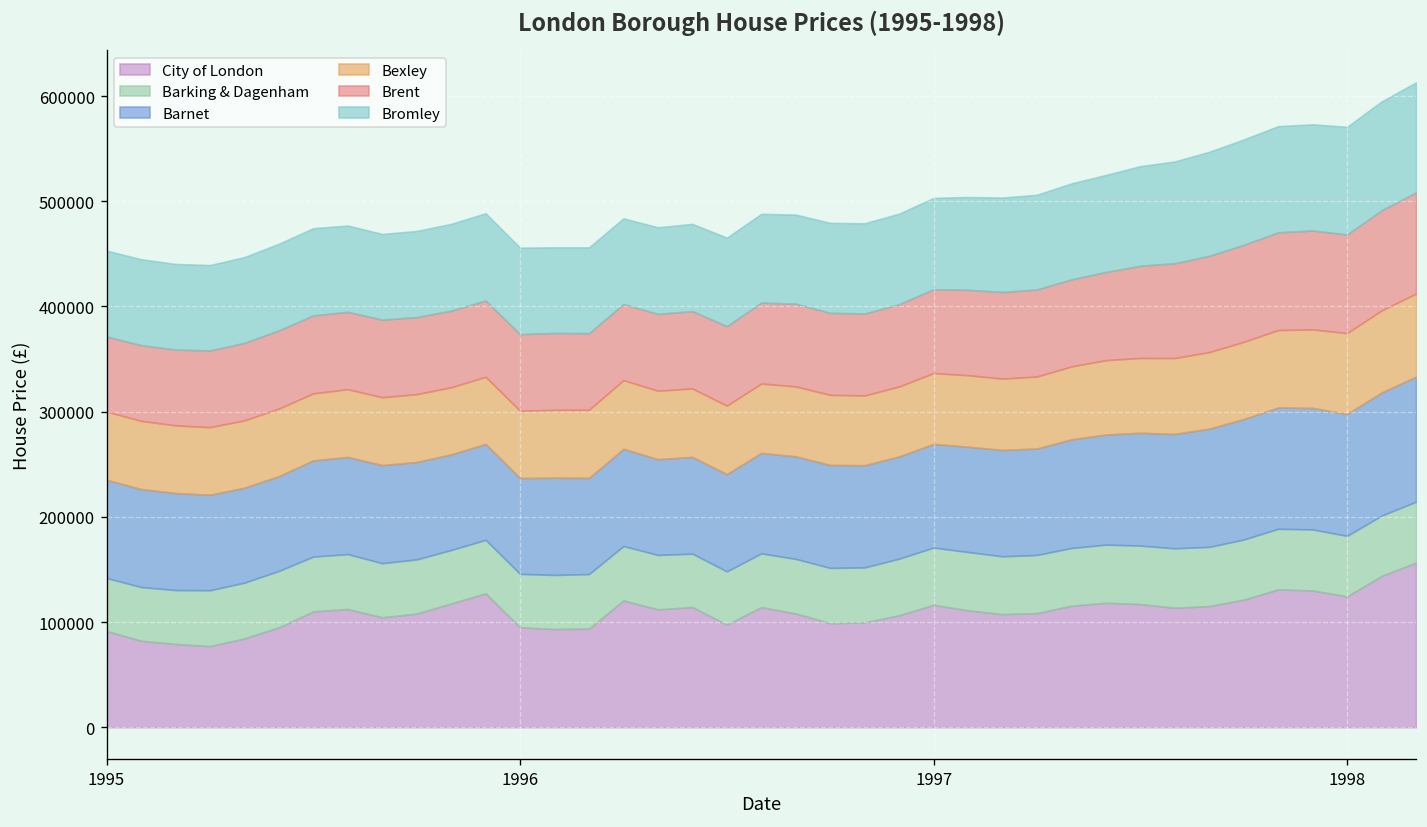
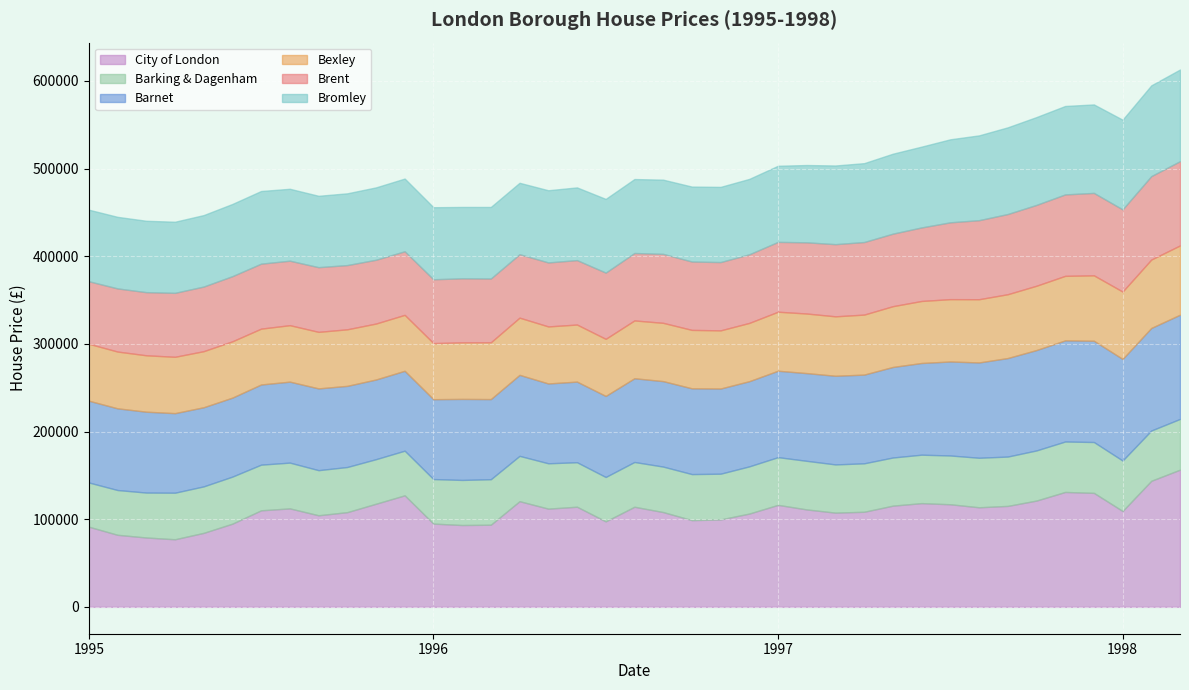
City of London, 1998: 120000 -> 110000
